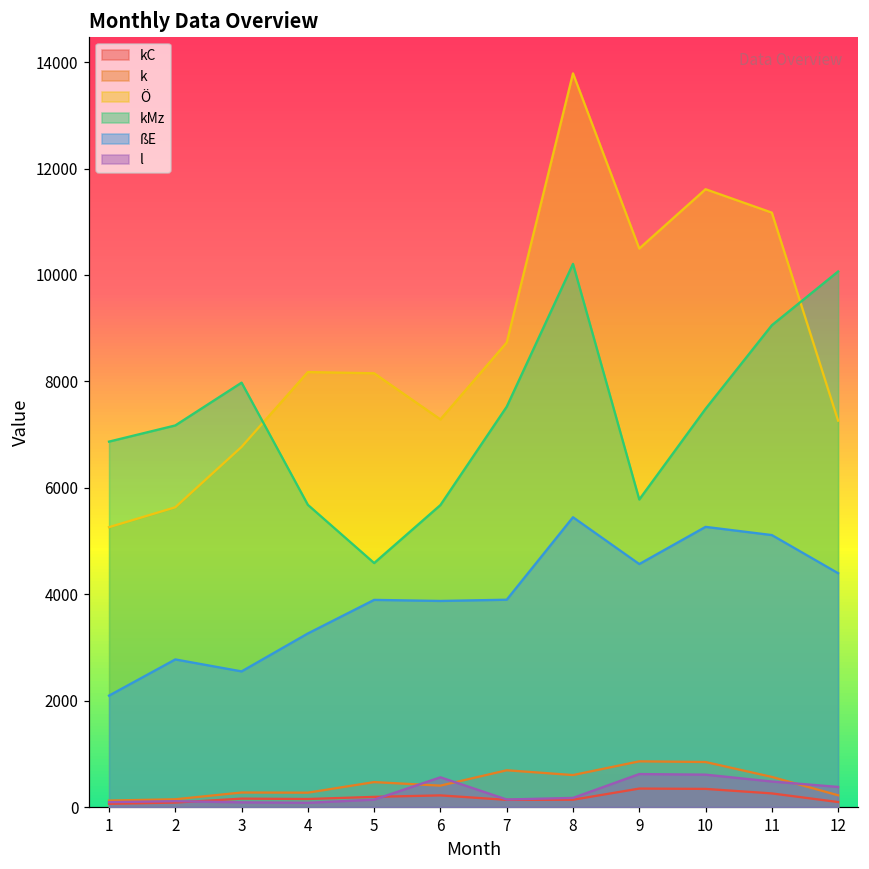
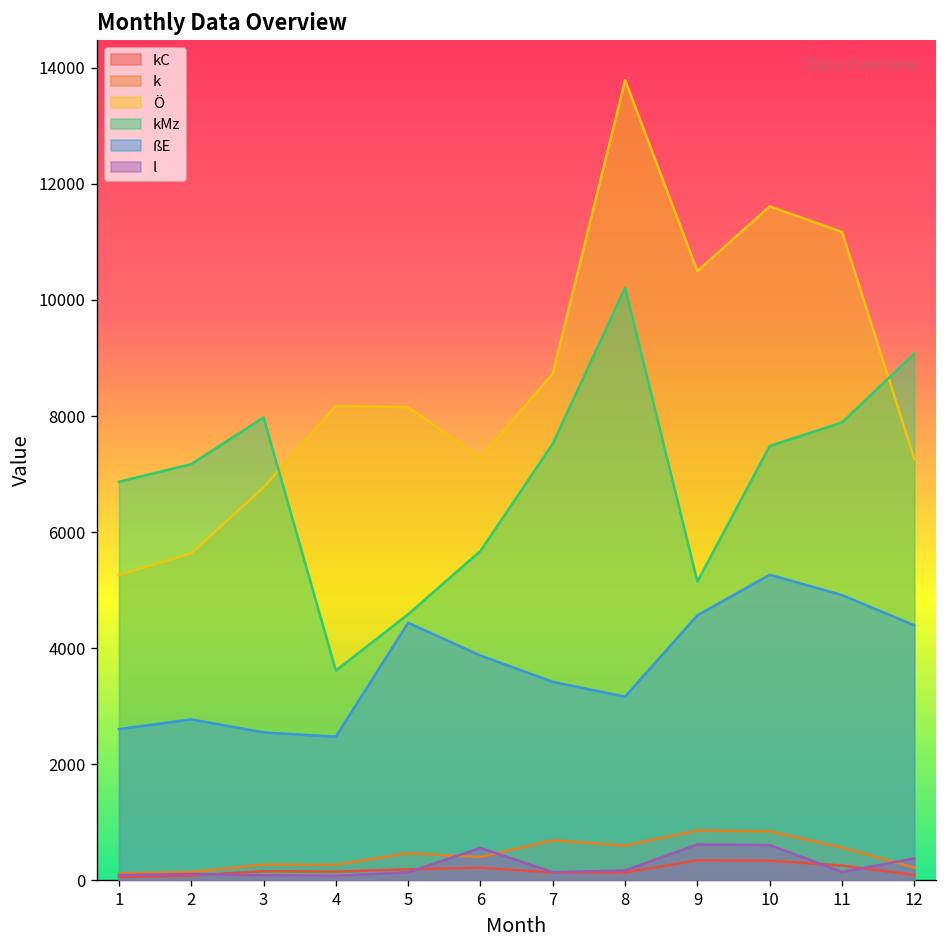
ßE, 1: 2100 -> 2600
kMz, 4: 5700 -> 3600
ßE, 4: 3300 -> 2500
ßE, 5: 3900 -> 4400
ßE, 7: 3900 -> 3400
ßE, 8: 5400 -> 3200
kMz, 9: 5800 -> 5100
kMz, 11: 9100 -> 7900
ßE, 11: 5100 -> 4900
l, 11: 500 -> 100
kMz, 12: 10100 -> 9100
